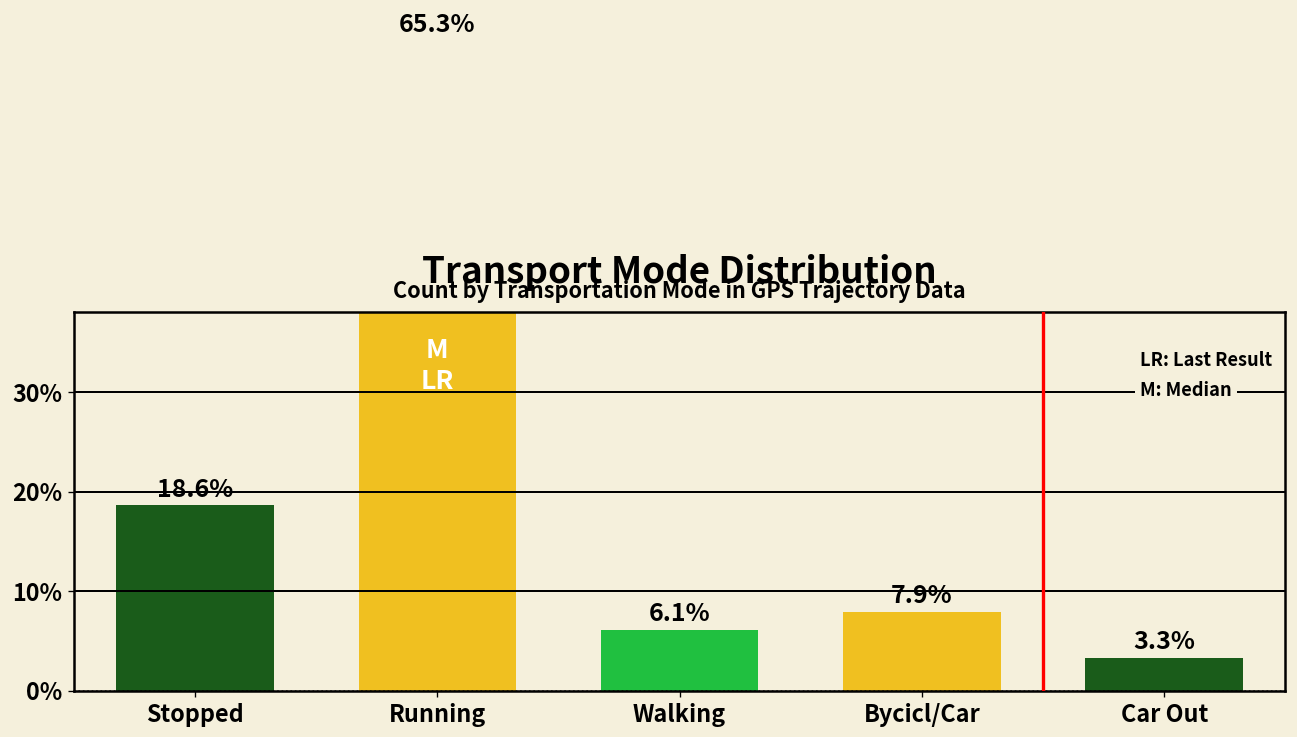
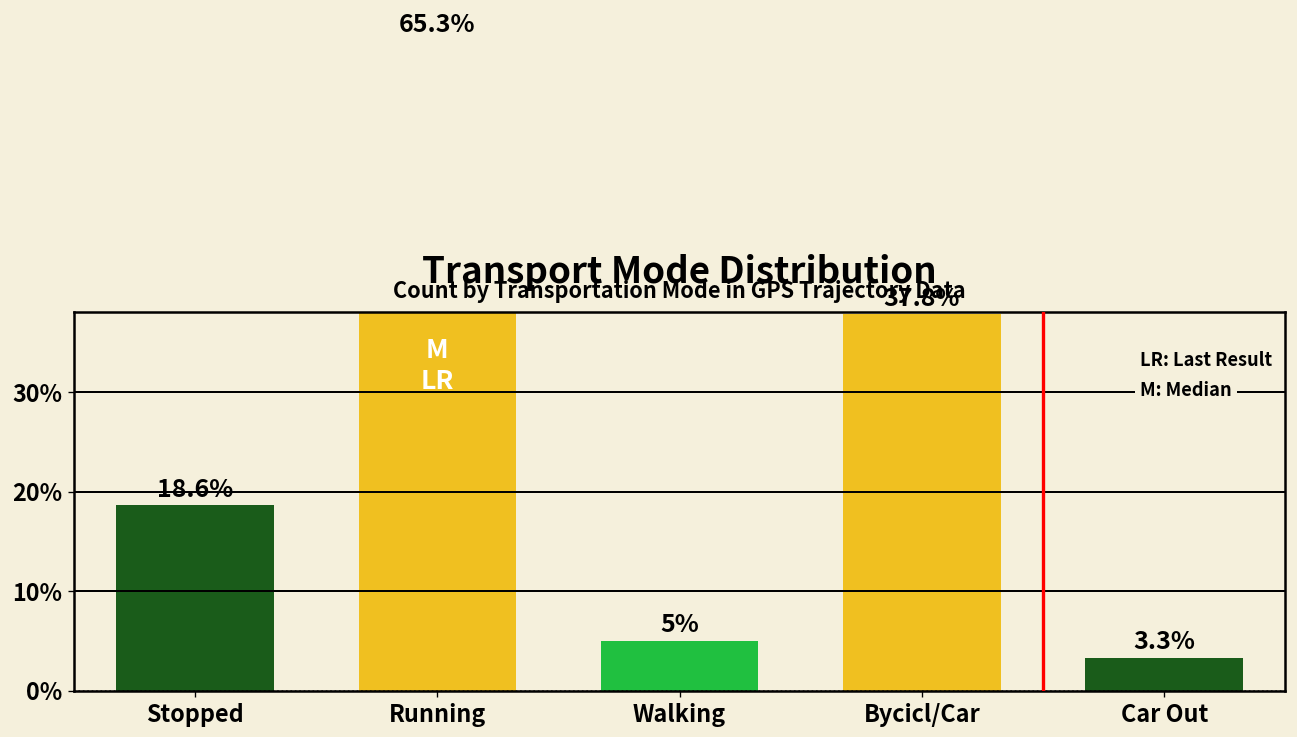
Walking: 6.1% -> 5%
Bycicl/Car: 7.9% -> 37.8%
